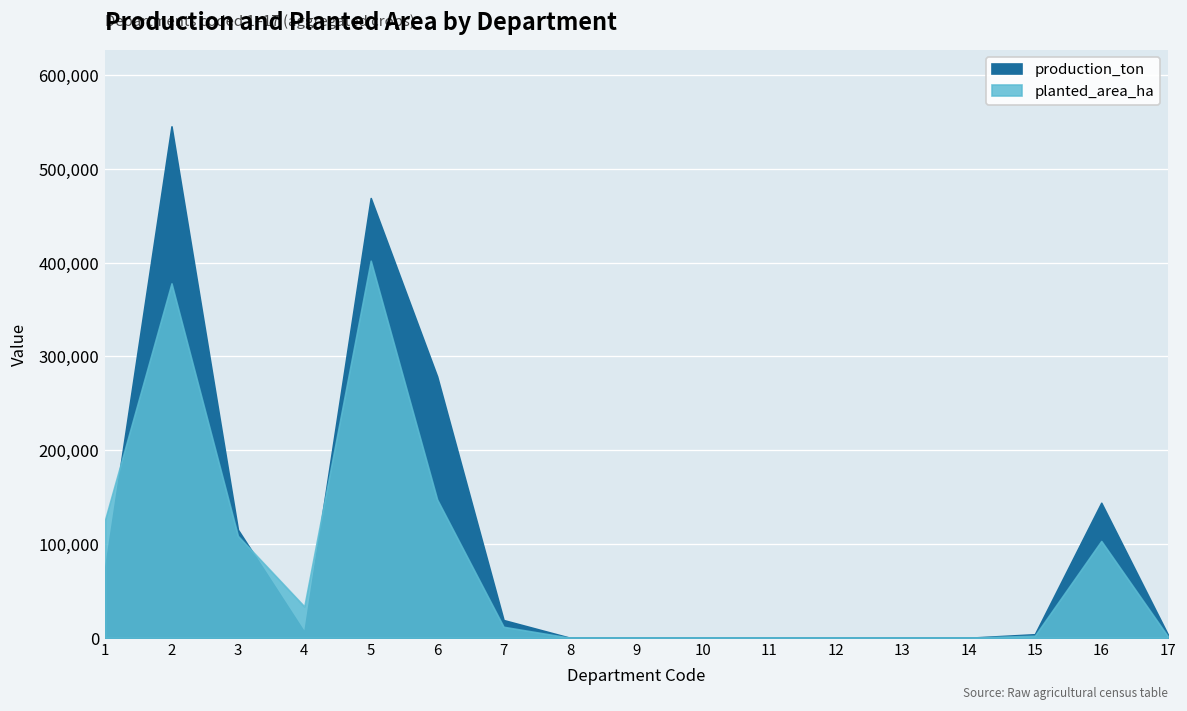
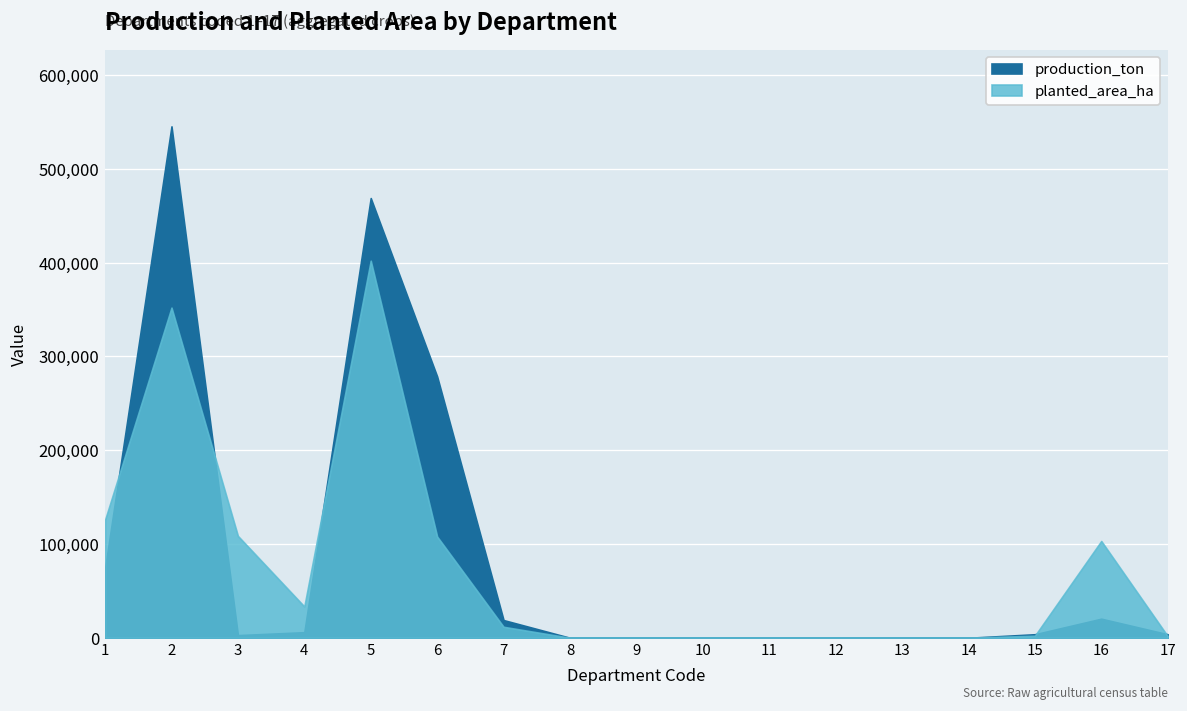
planted_area_ha, 2: 380,000 -> 350,000
production_ton, 3: 120,000 -> 0
planted_area_ha, 6: 150,000 -> 110,000
production_ton, 16: 140,000 -> 20,000
